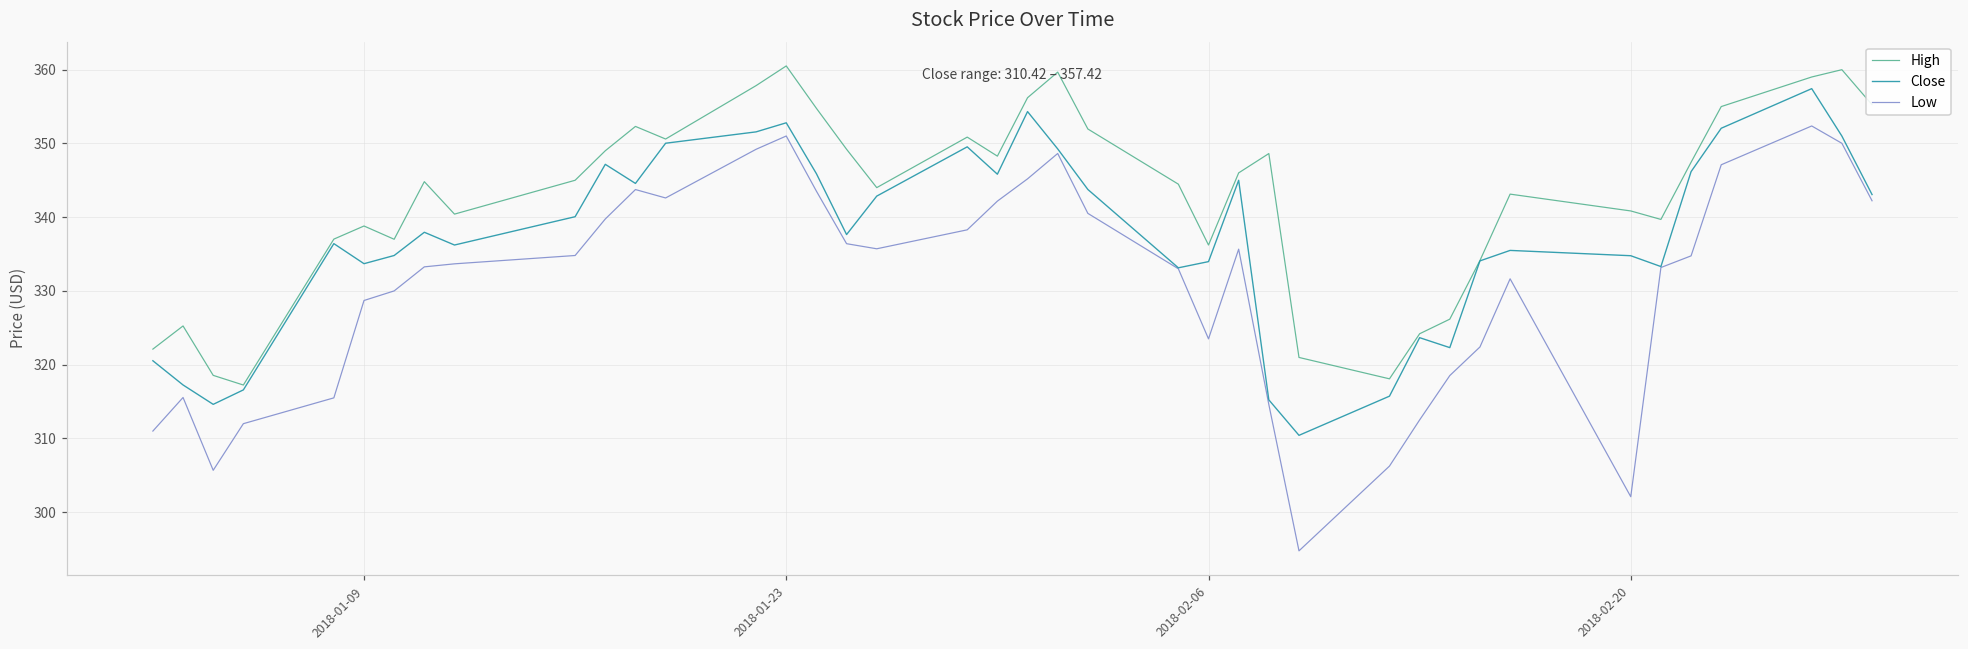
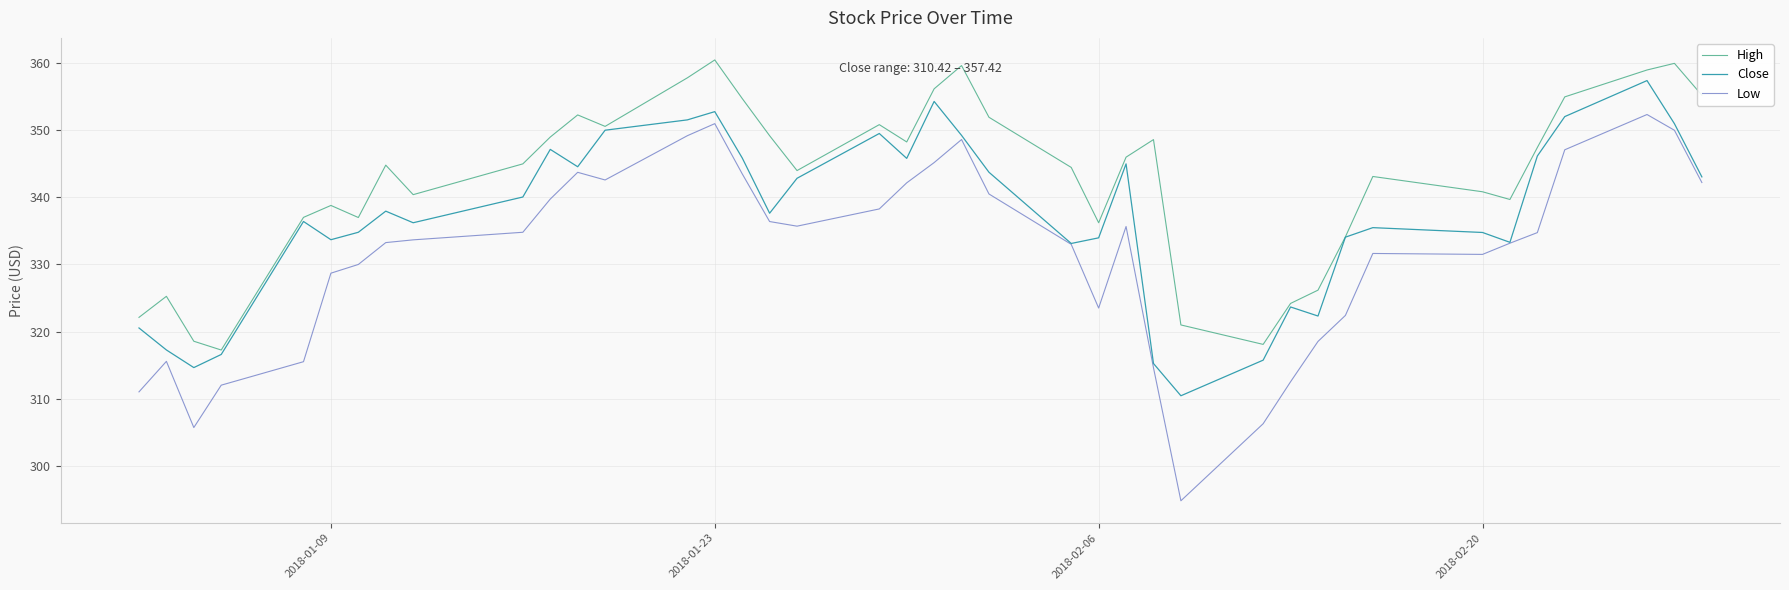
Low, 2018-02-20: 302 -> 332
